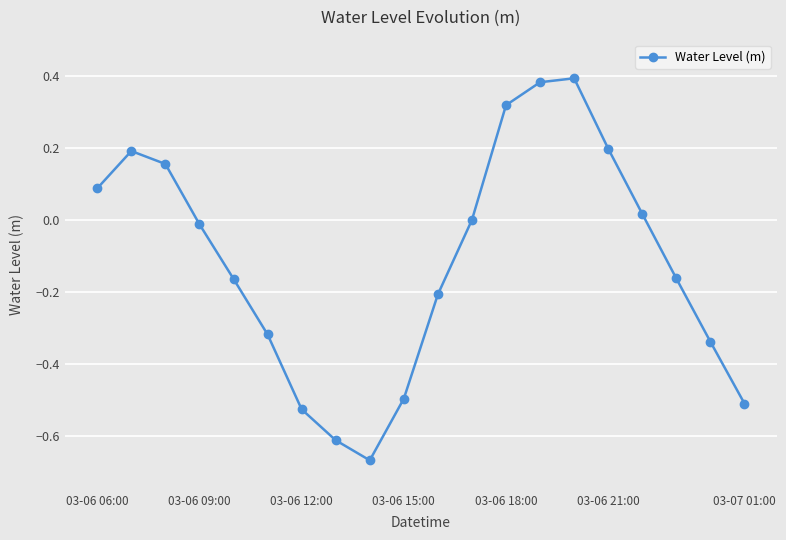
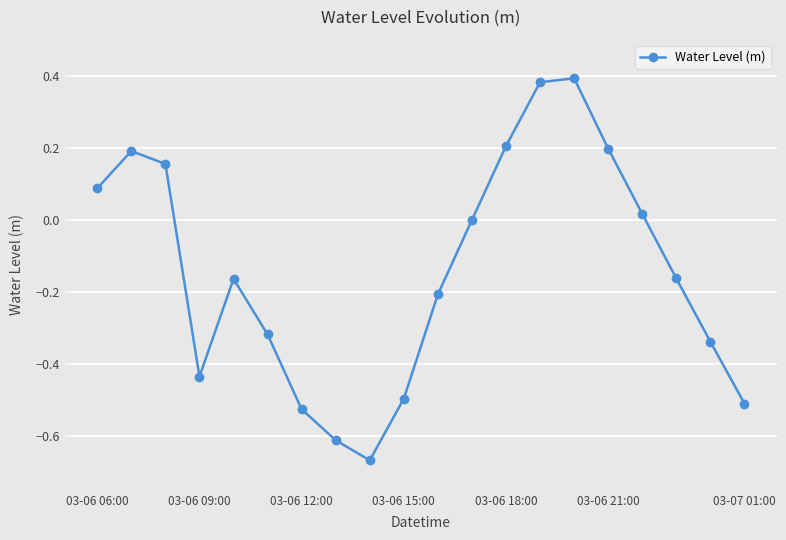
03-06 09:00: -0.01 -> -0.44
03-06 18:00: 0.32 -> 0.20
